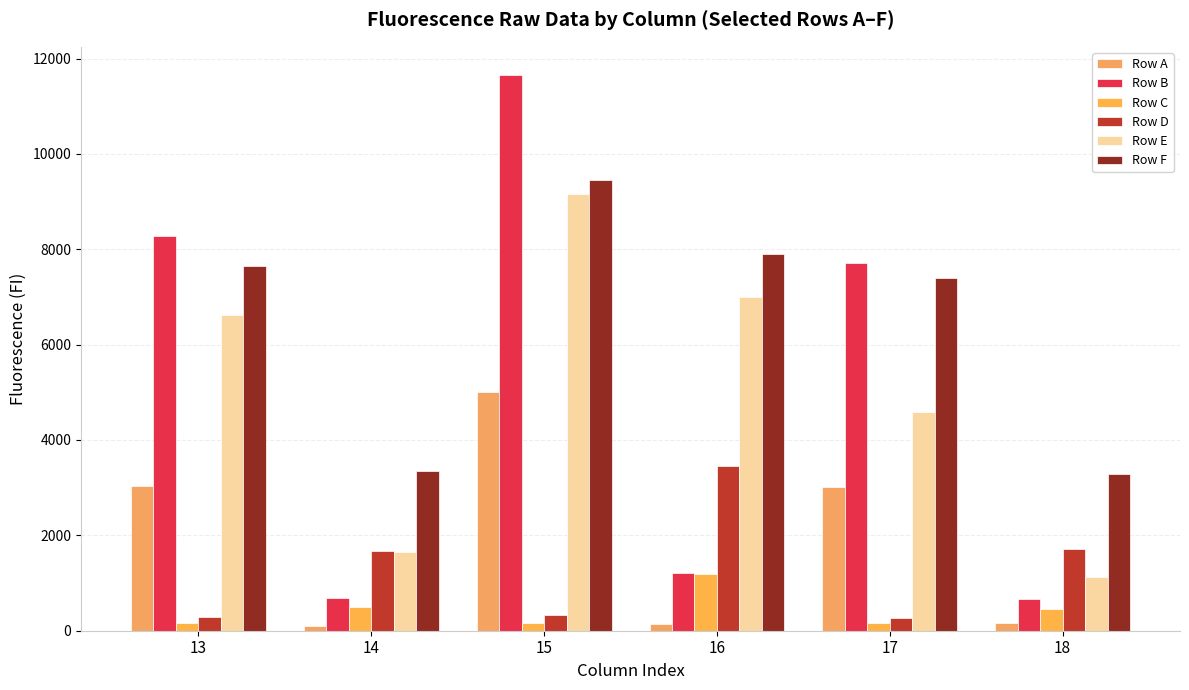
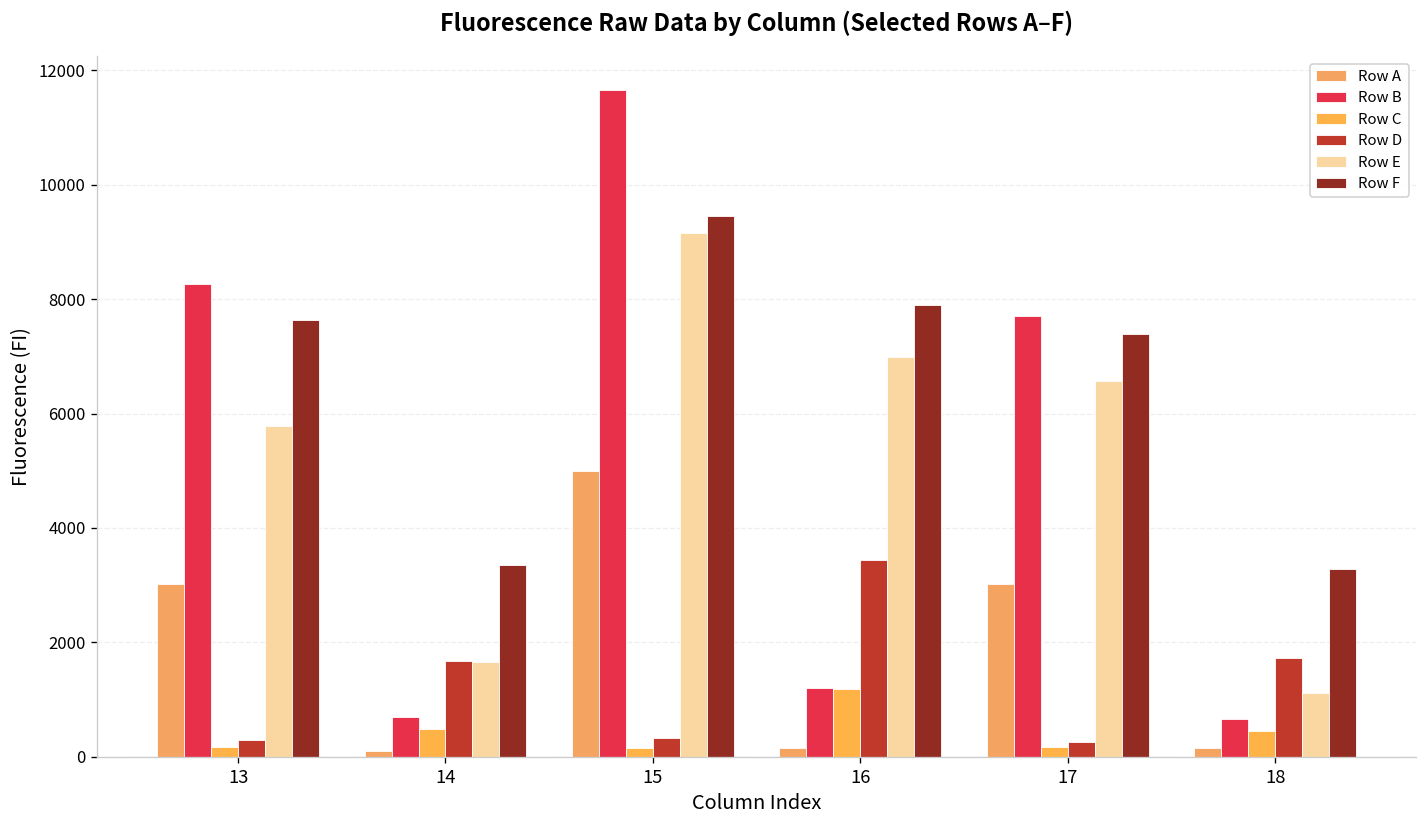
Row E, 13: 6600 -> 5800
Row E, 17: 4600 -> 6600
